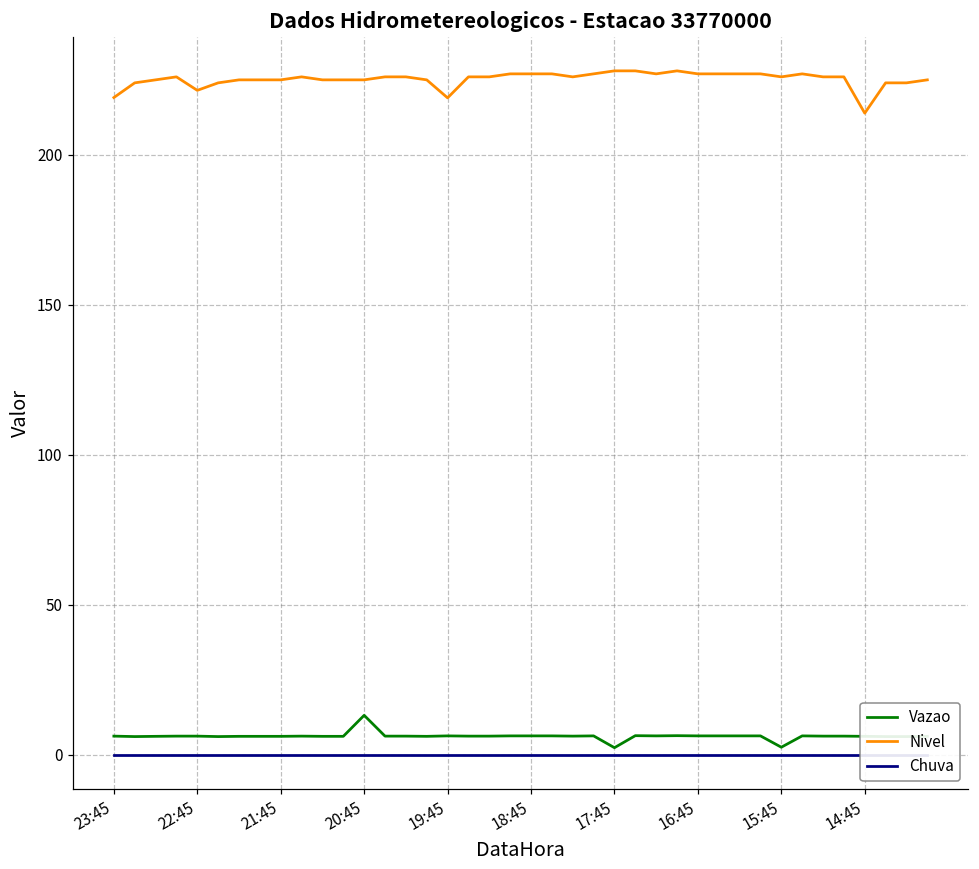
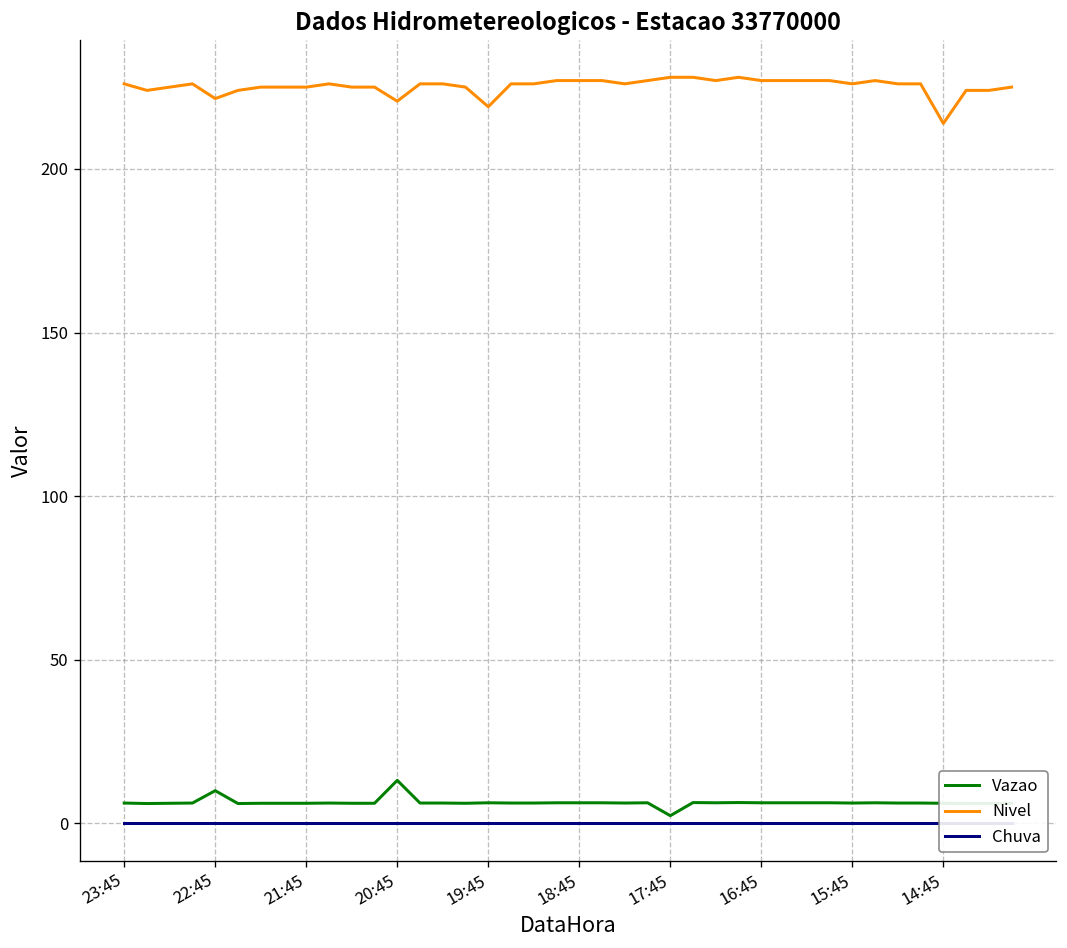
Nivel, 23:45: 219 -> 226
Vazao, 22:45: 6 -> 10
Nivel, 20:45: 225 -> 221
Vazao, 15:45: 3 -> 6
